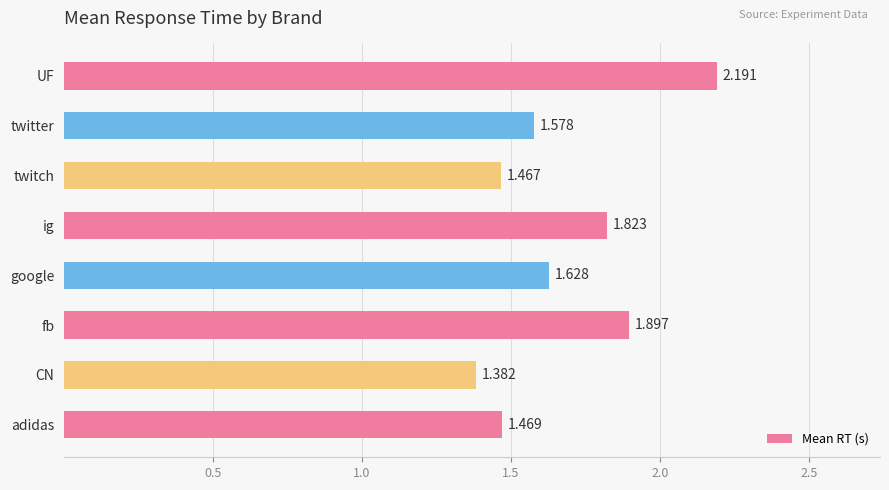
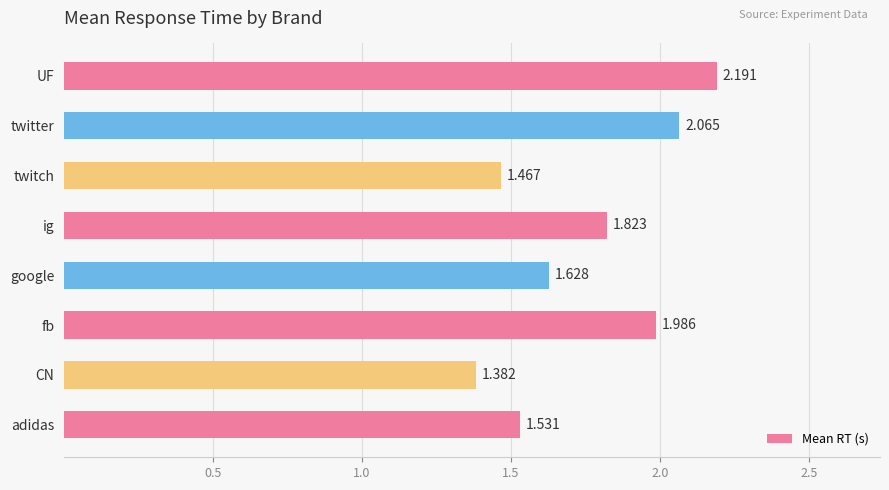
twitter: 1.578 -> 2.065
fb: 1.897 -> 1.986
adidas: 1.469 -> 1.531
